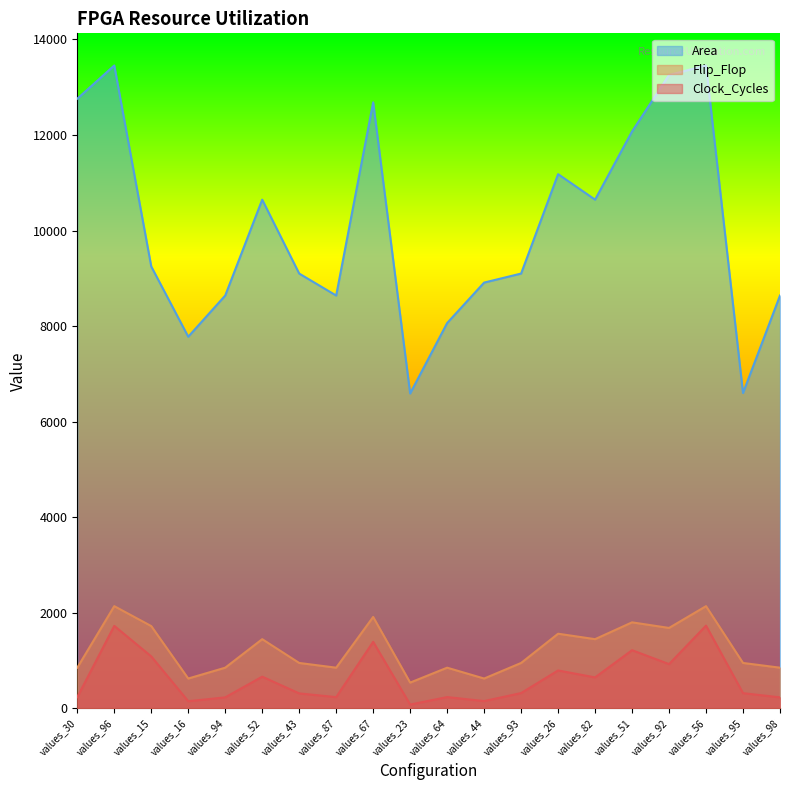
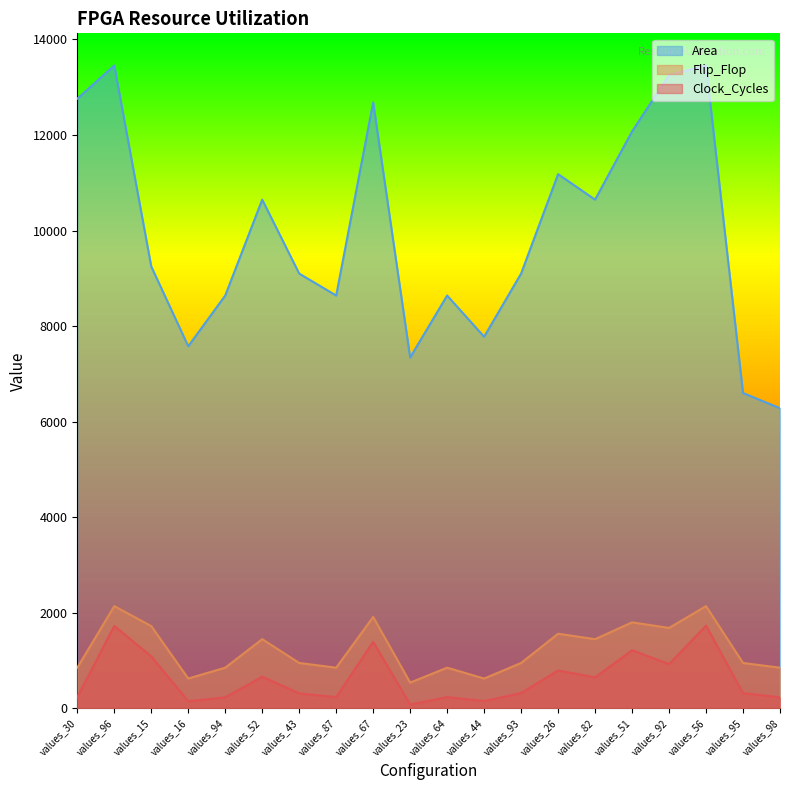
Area, values_16: 7800 -> 7600
Area, values_23: 6600 -> 7300
Area, values_64: 8100 -> 8600
Area, values_44: 8900 -> 7800
Area, values_98: 8600 -> 6300
